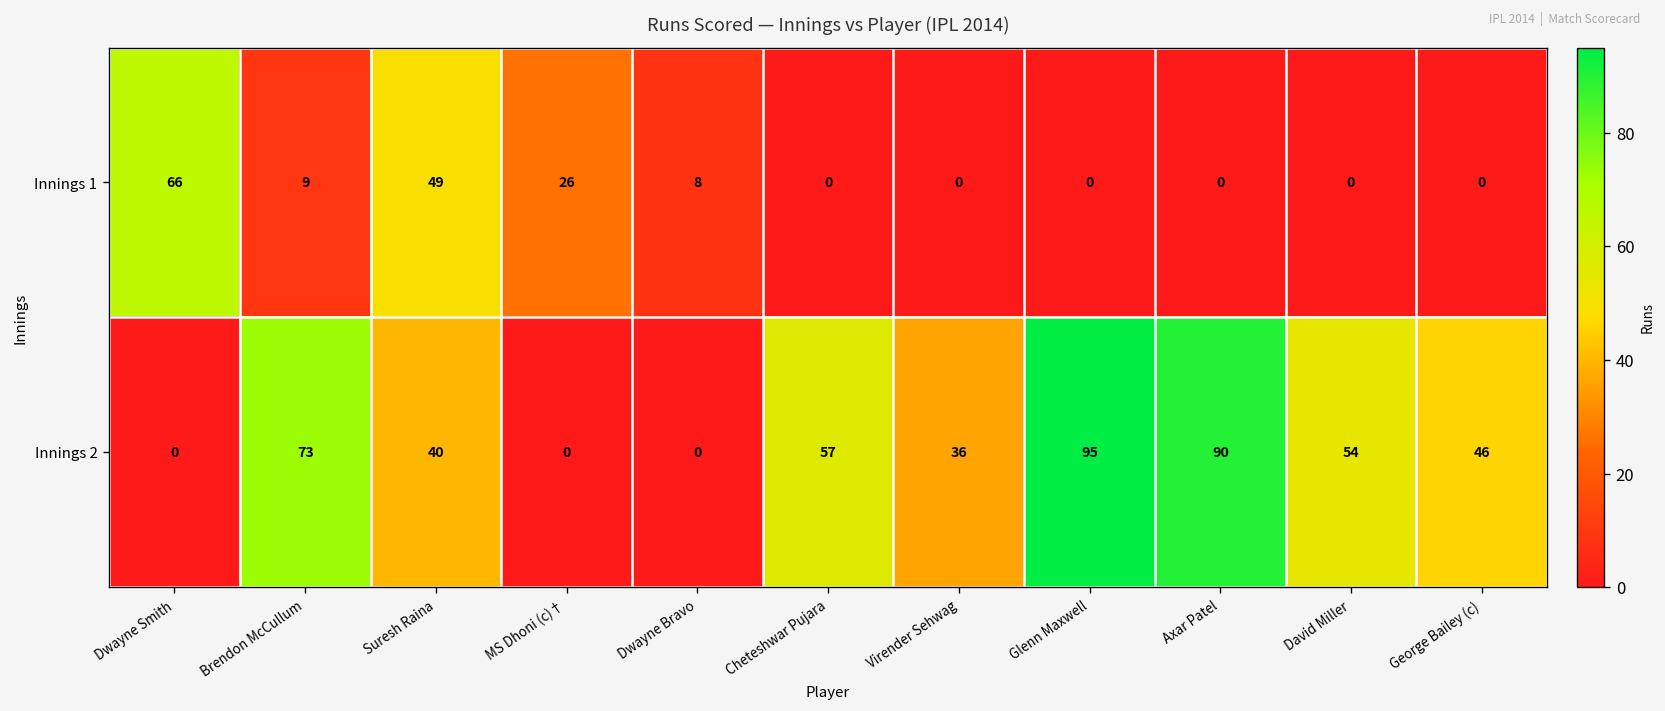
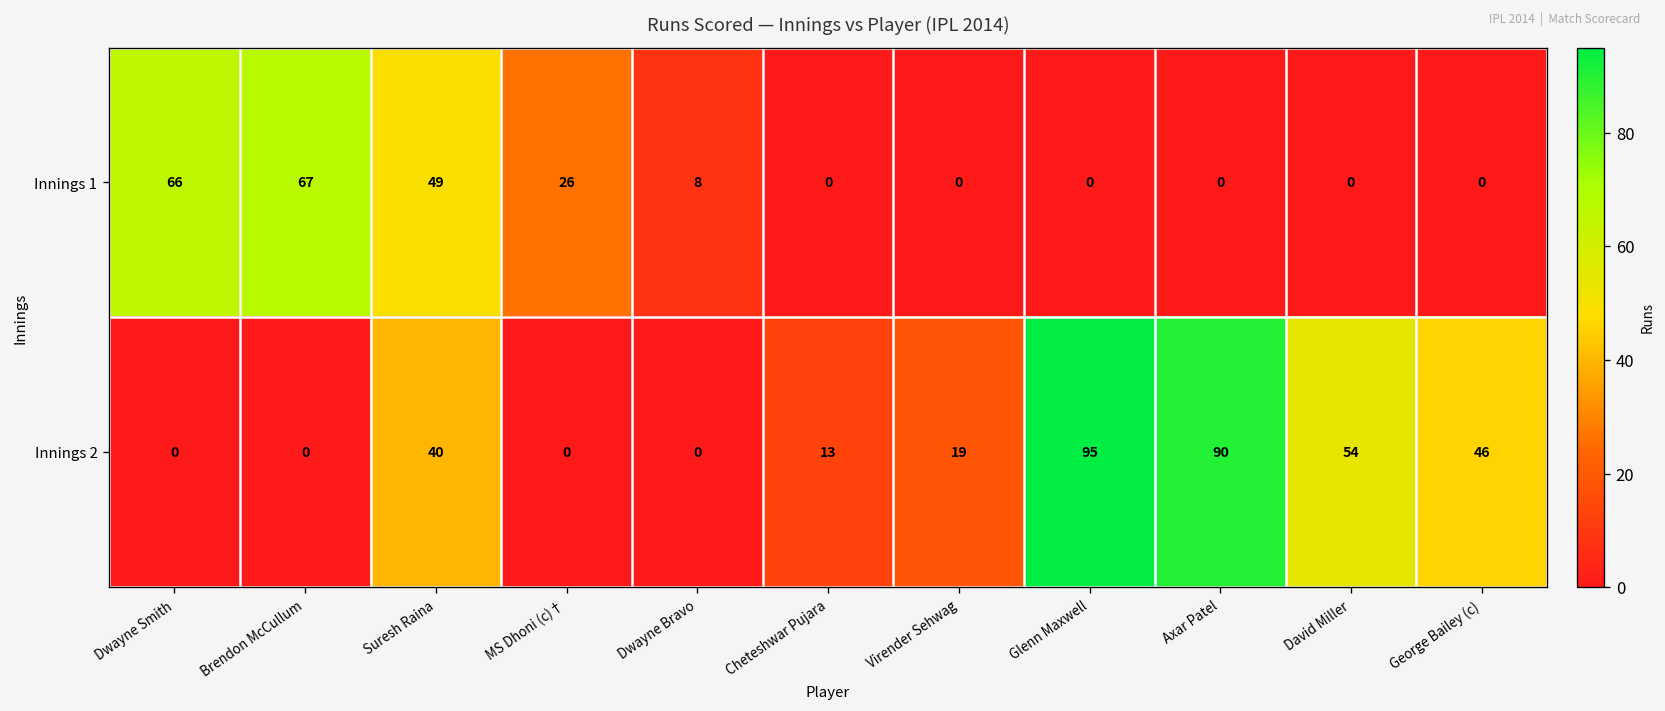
Innings 1, Brendon McCullum: 9 -> 67
Innings 2, Brendon McCullum: 73 -> 0
Innings 2, Cheteshwar Pujara: 57 -> 13
Innings 2, Virender Sehwag: 36 -> 19
